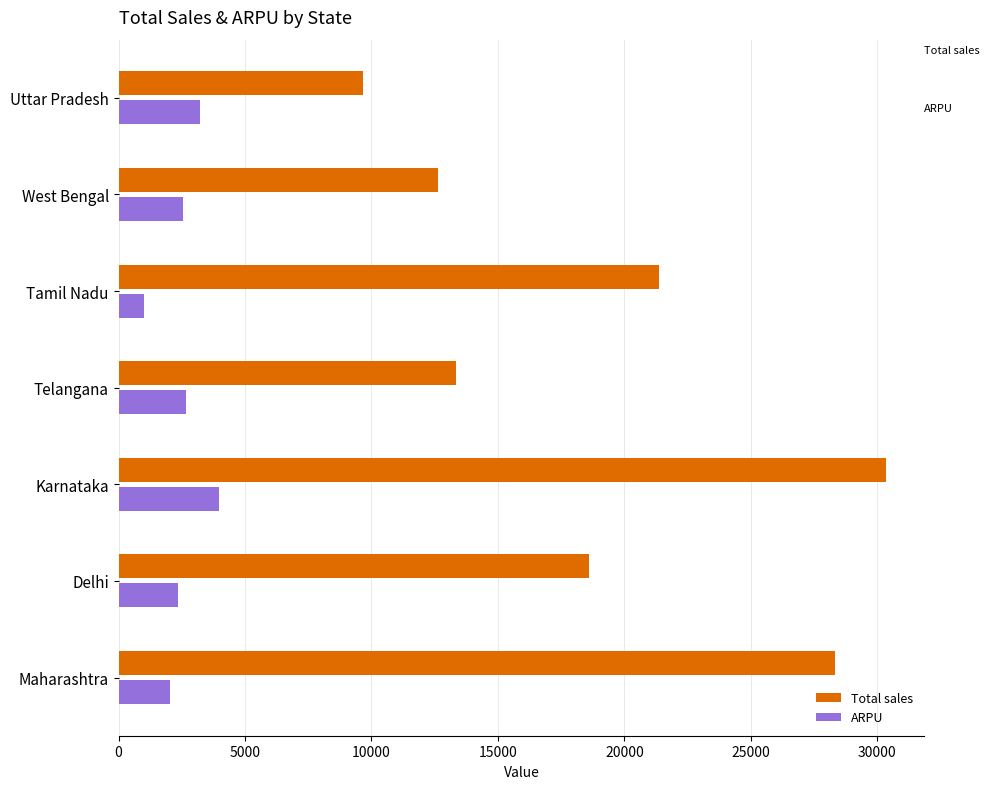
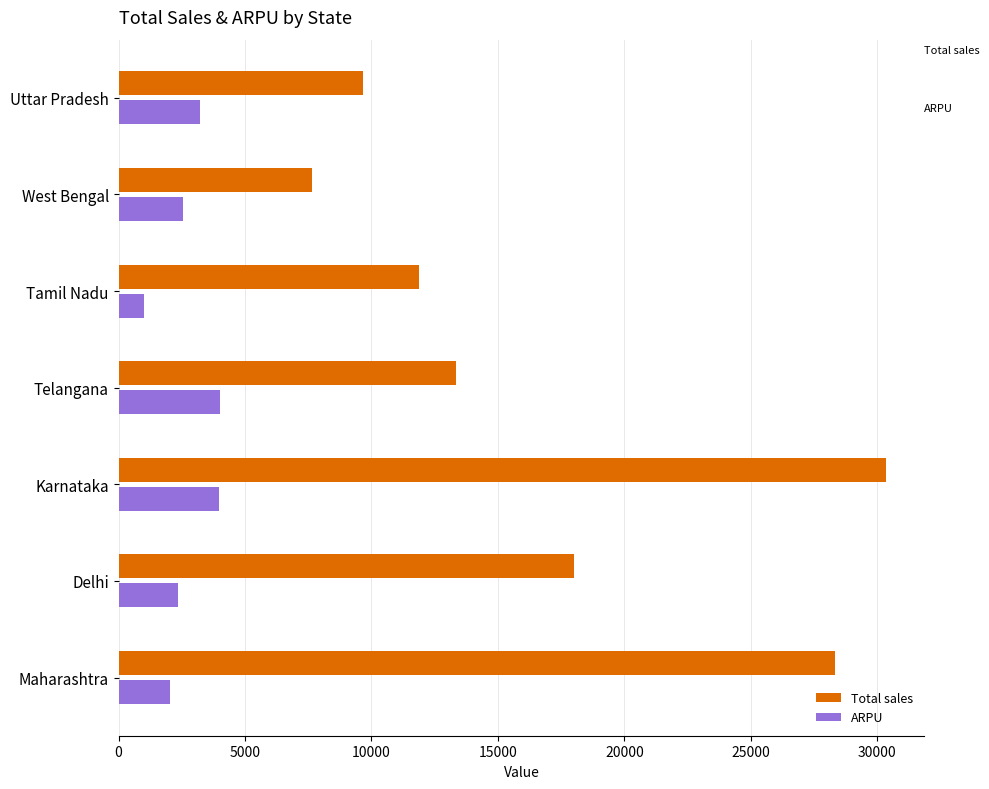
Total sales, West Bengal: 12600 -> 7600
Total sales, Tamil Nadu: 21400 -> 11900
ARPU, Telangana: 2700 -> 4000
Total sales, Delhi: 18600 -> 18000
